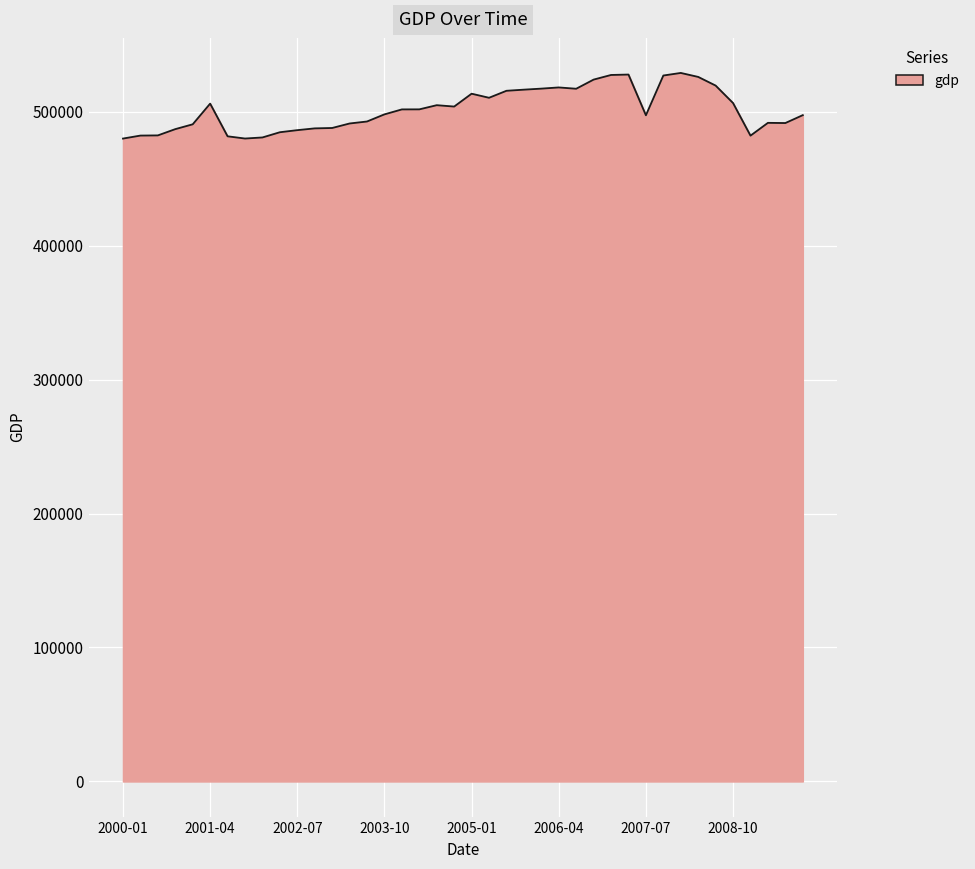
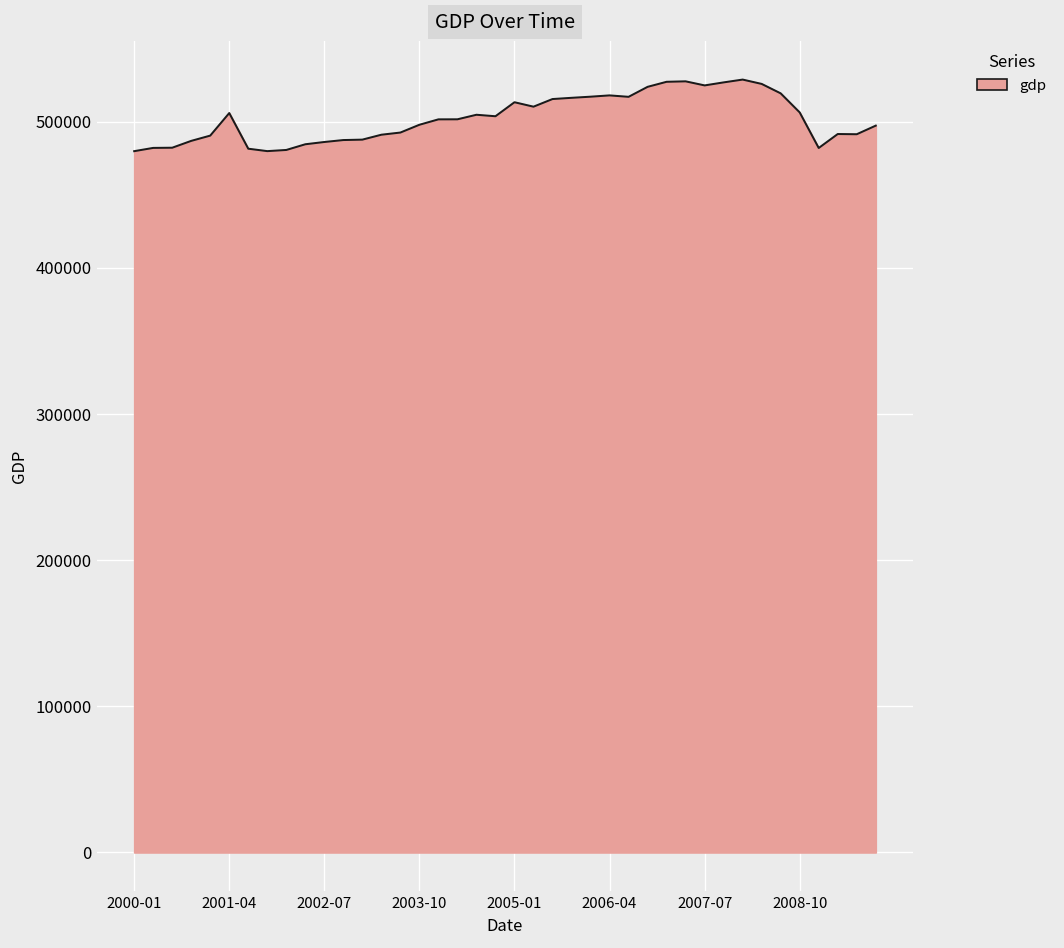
2007-07: 497000 -> 525000
